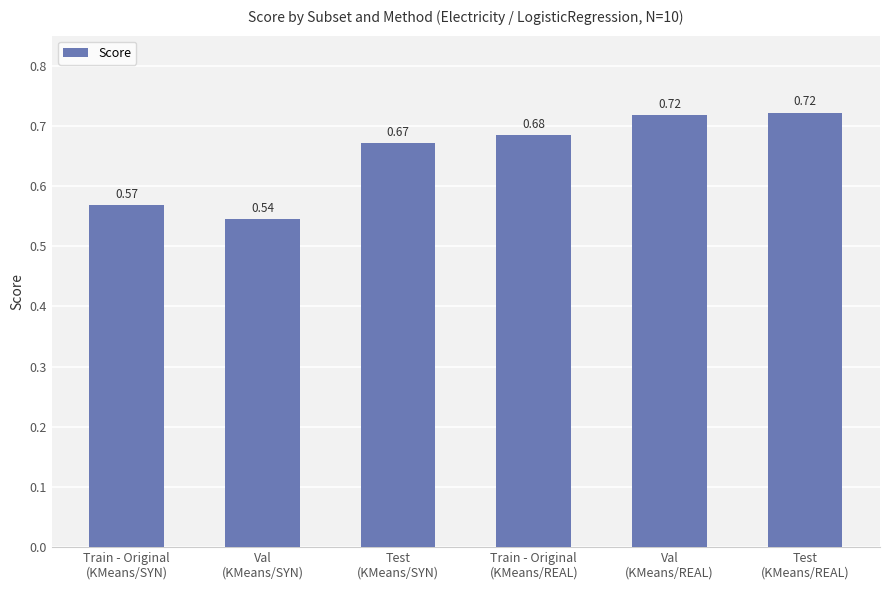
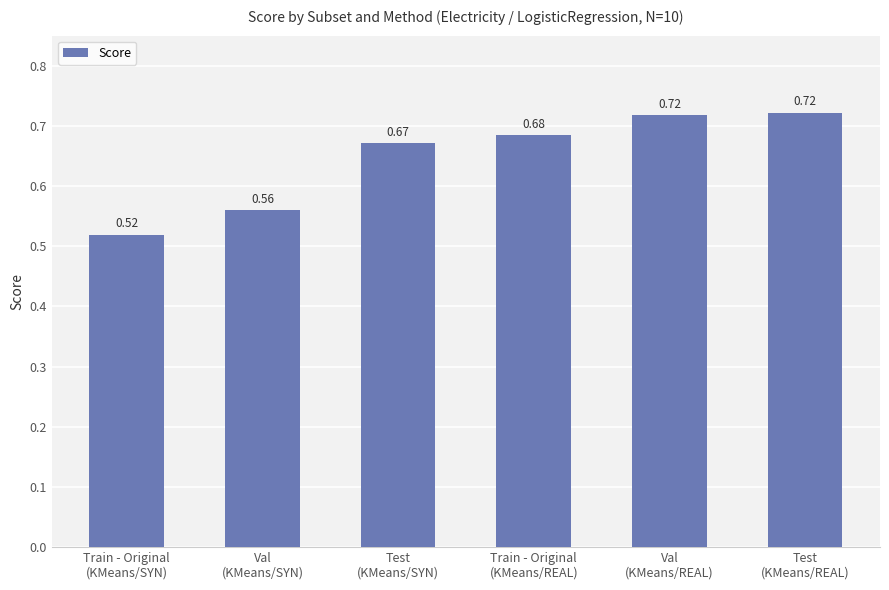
Train - Original (KMeans/SYN): 0.57 -> 0.52
Val (KMeans/SYN): 0.54 -> 0.56
